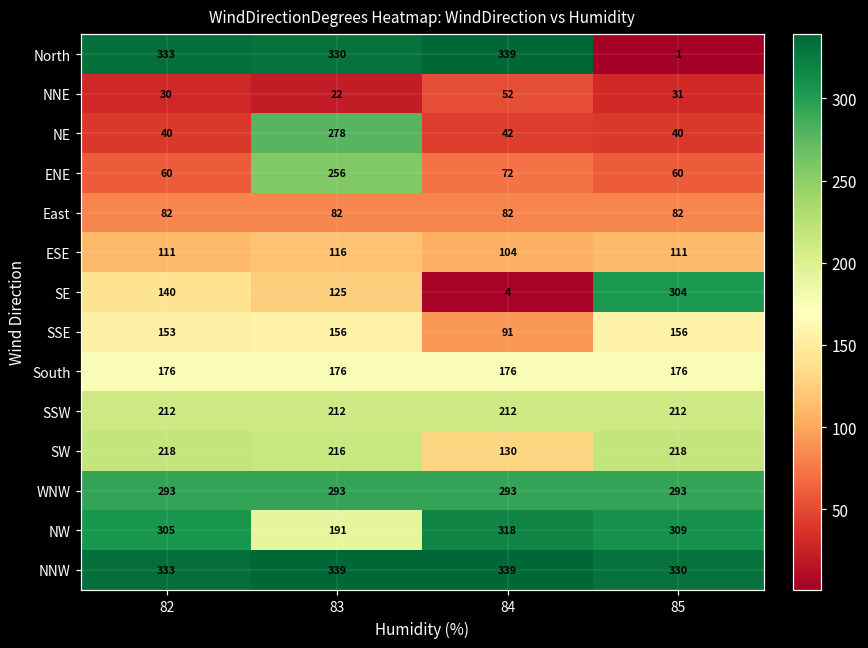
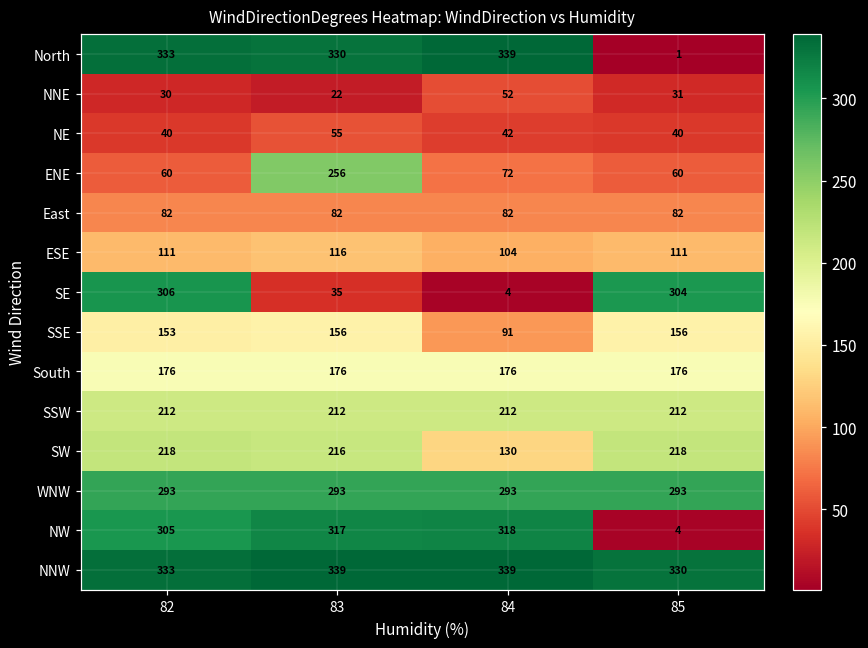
NE, 83: 278 -> 55
SE, 82: 140 -> 306
SE, 83: 125 -> 35
NW, 83: 191 -> 317
NW, 85: 309 -> 4
